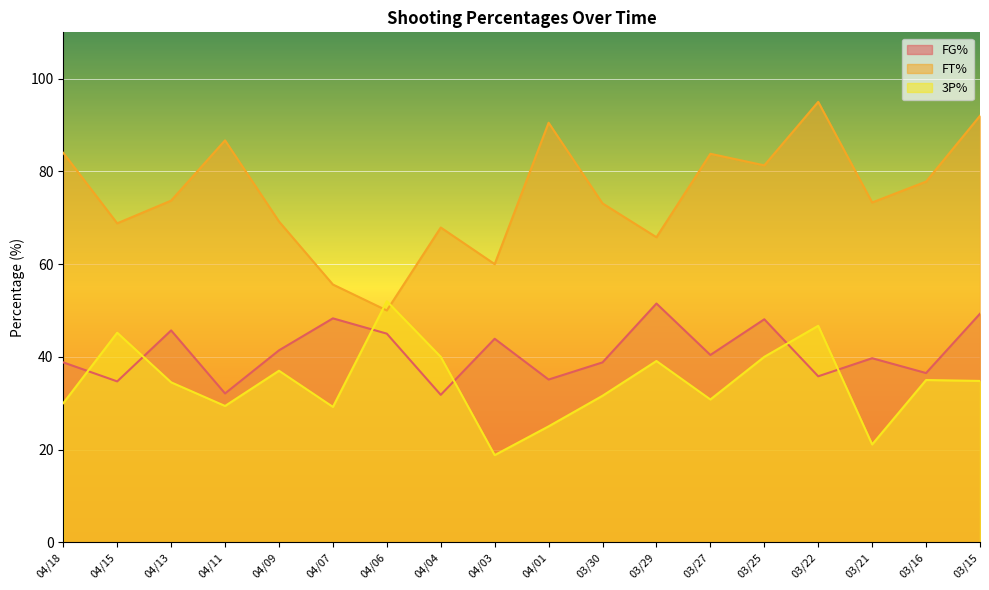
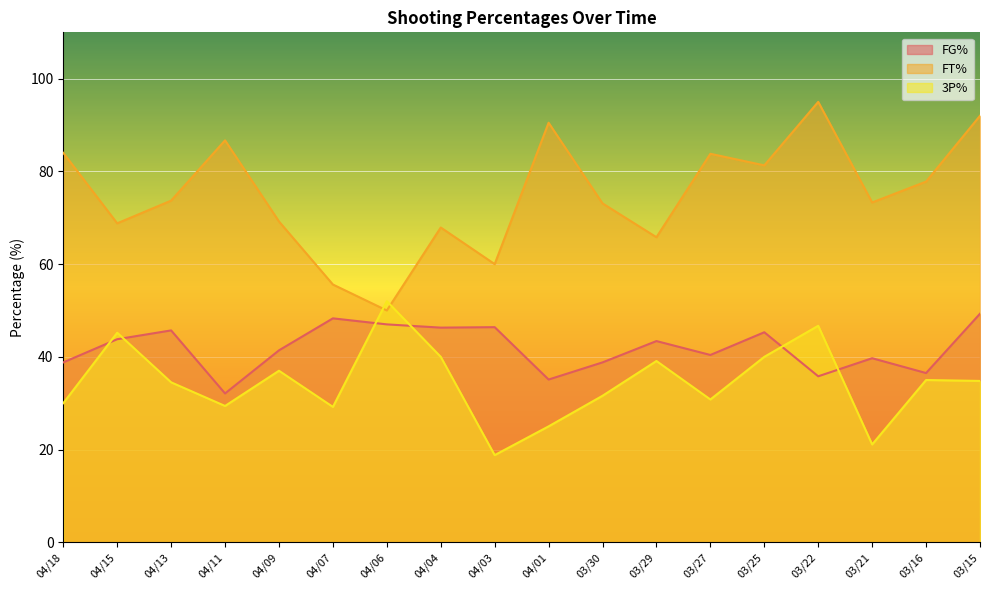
FG%, 04/15: 35 -> 44
FG%, 04/06: 45 -> 47
FG%, 04/04: 32 -> 46
FG%, 04/03: 44 -> 46
FG%, 03/29: 52 -> 43
FG%, 03/25: 48 -> 45
